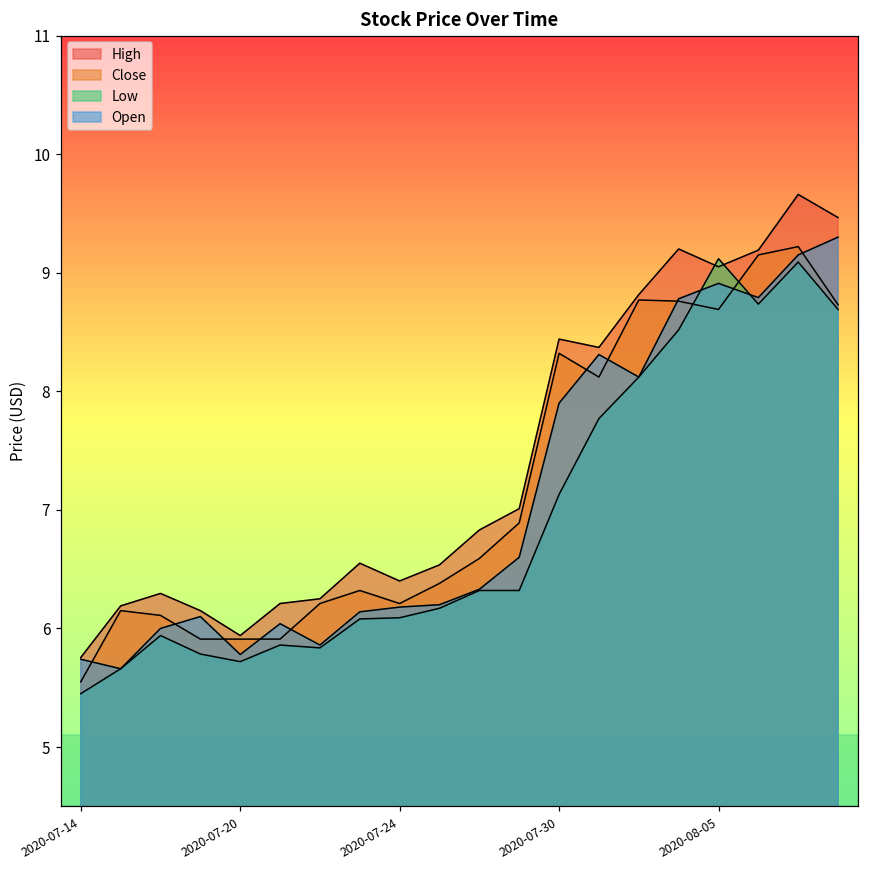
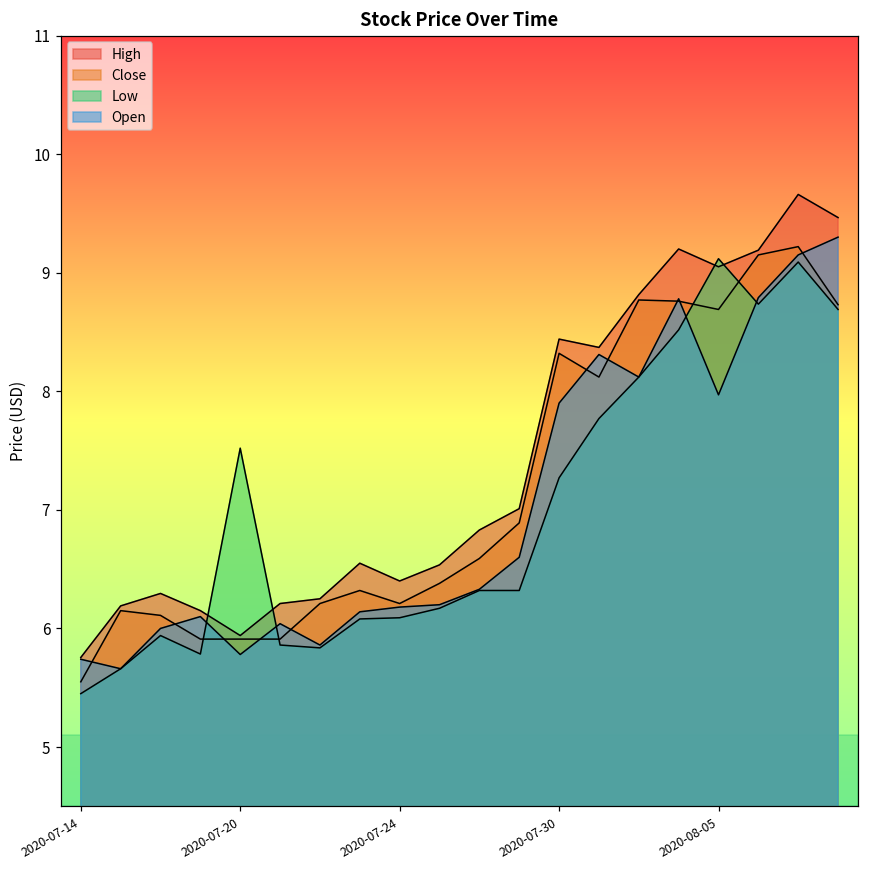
Low, 2020-07-20: 5.72 -> 7.52
Low, 2020-07-30: 7.13 -> 7.27
Open, 2020-08-05: 8.91 -> 7.97
